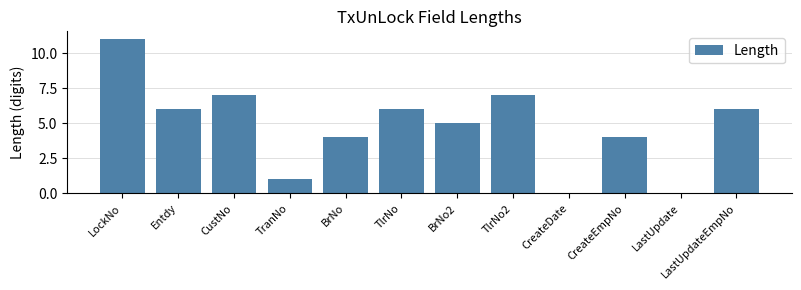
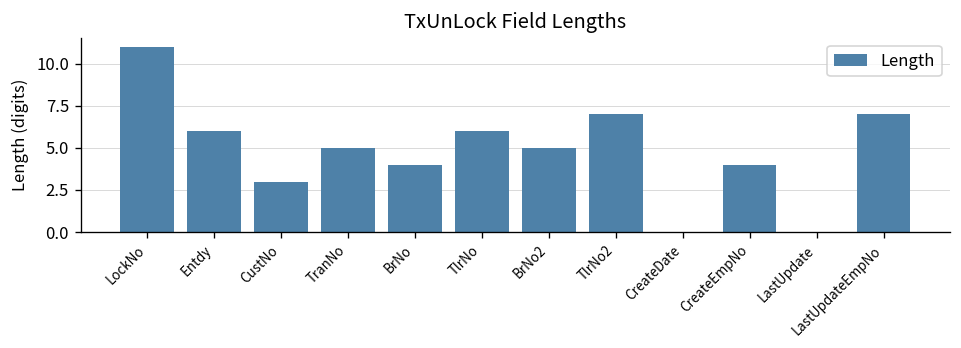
CustNo: 7 -> 3
TranNo: 1 -> 5
LastUpdateEmpNo: 6 -> 7
